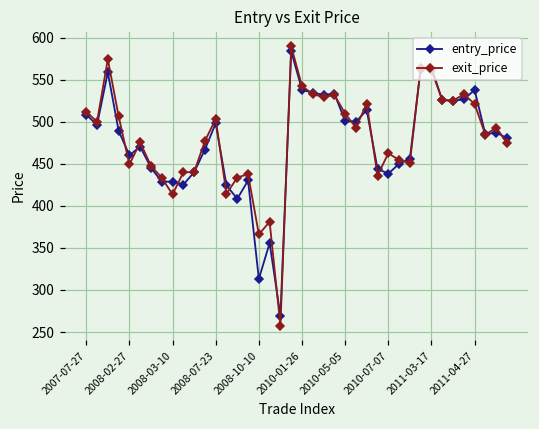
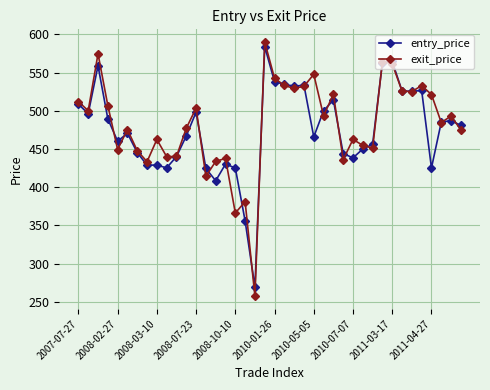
exit_price, 2008-03-10: 410 -> 460
entry_price, 2008-10-10: 310 -> 430
entry_price, 2010-05-05: 500 -> 470
exit_price, 2010-05-05: 510 -> 550
entry_price, 2011-04-27: 540 -> 430
